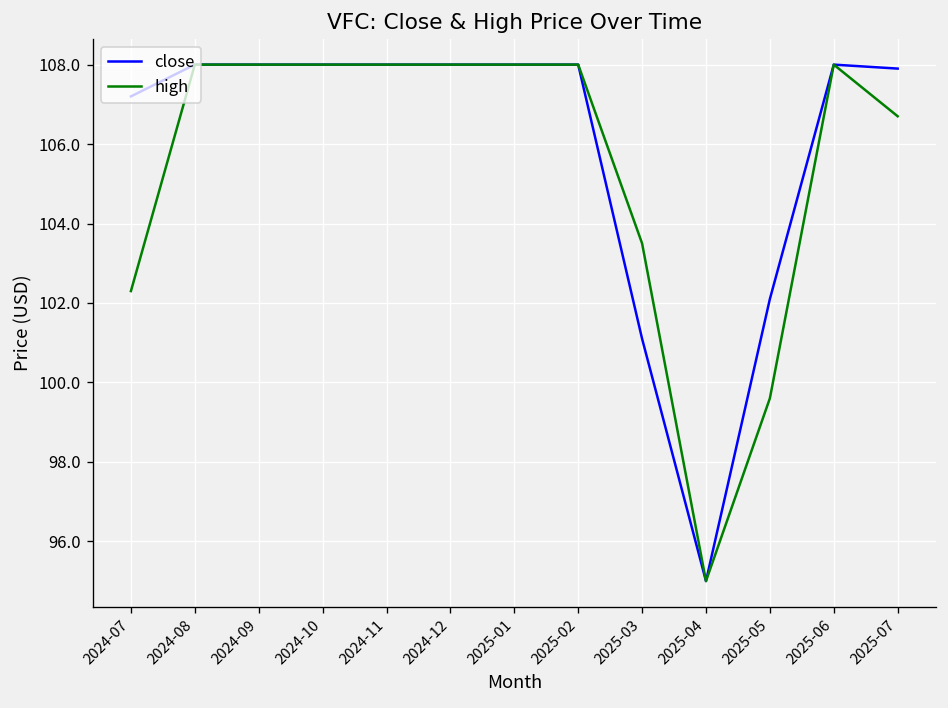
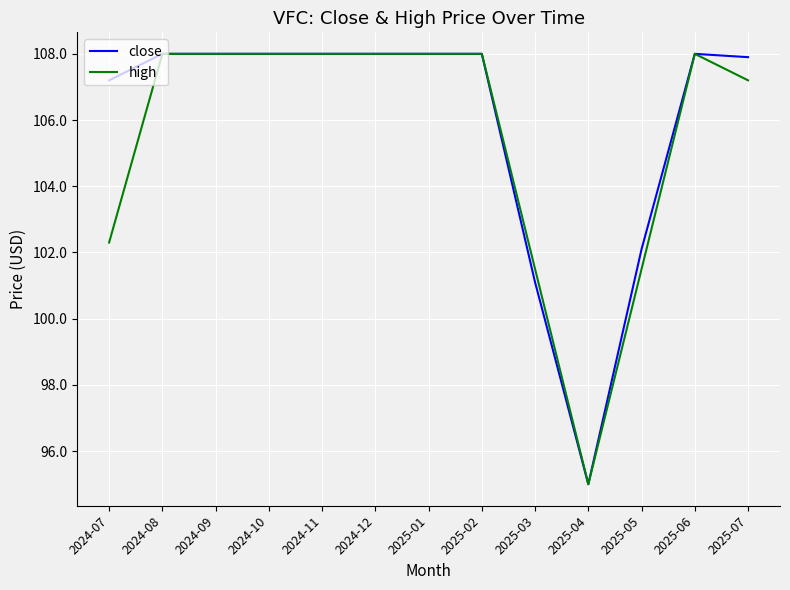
high, 2025-03: 103.5 -> 101.5
high, 2025-05: 99.6 -> 101.5
high, 2025-07: 106.7 -> 107.2
